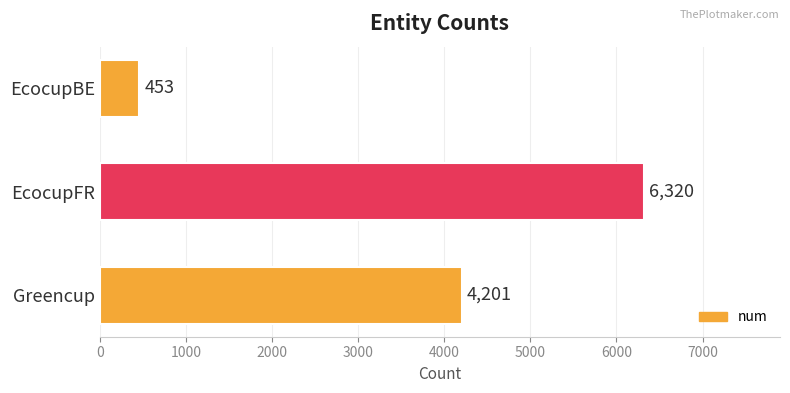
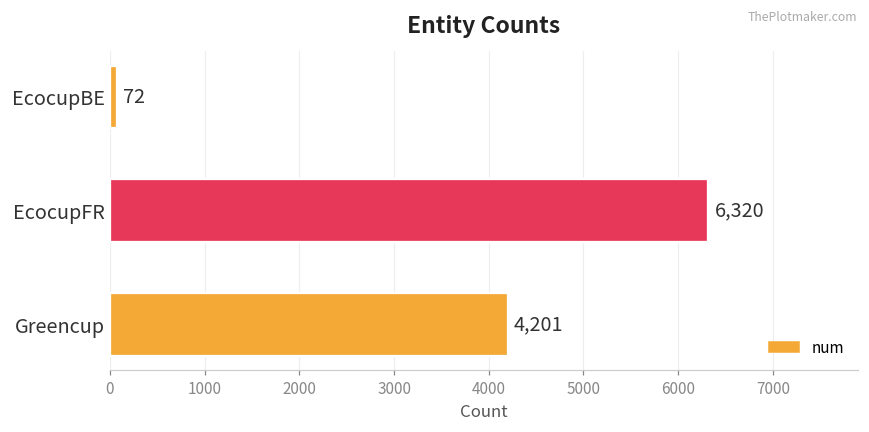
EcocupBE: 453 -> 72
